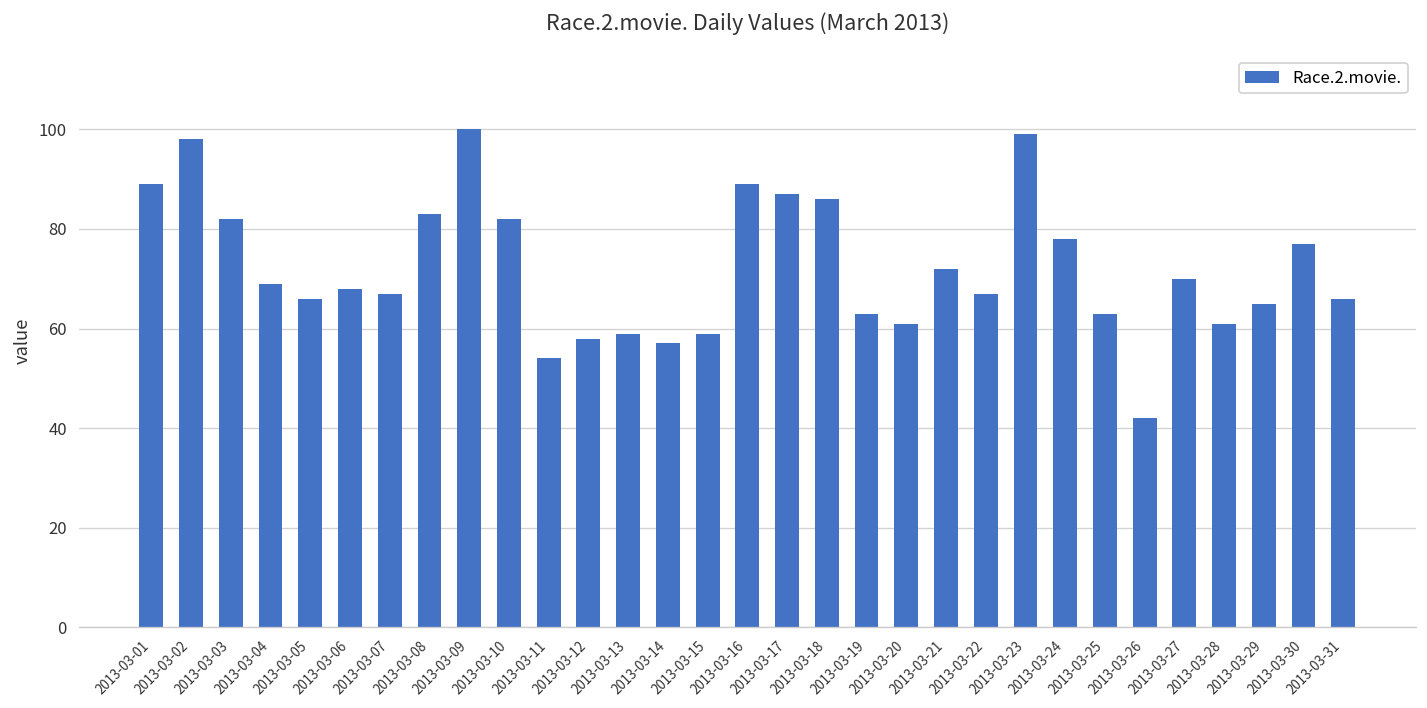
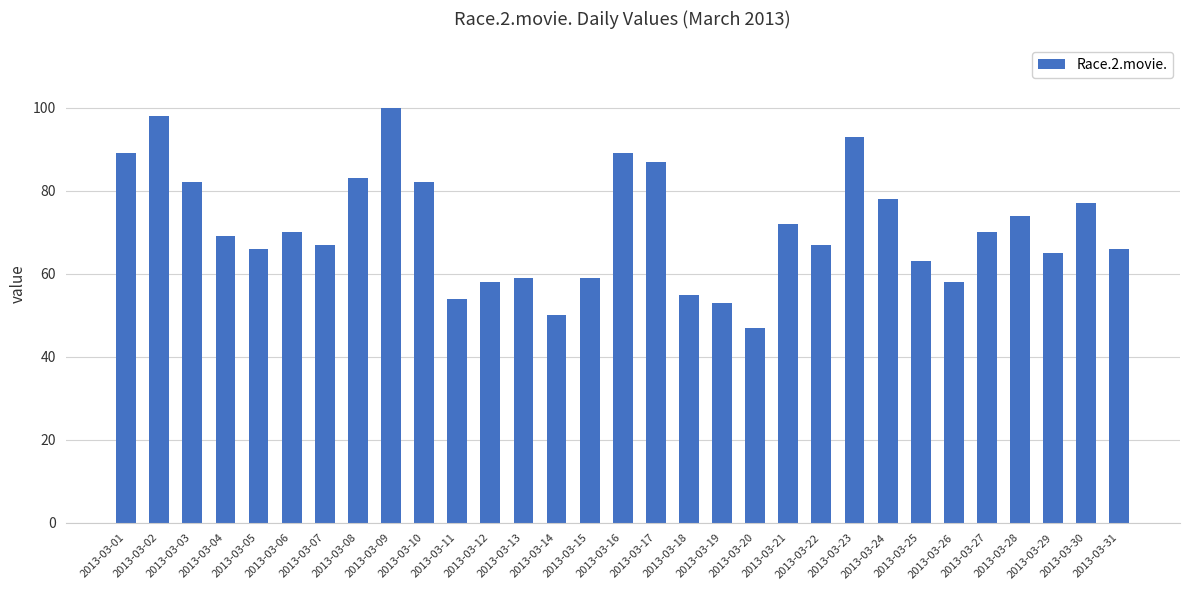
2013-03-06: 68 -> 70
2013-03-14: 57 -> 50
2013-03-18: 86 -> 55
2013-03-19: 63 -> 53
2013-03-20: 61 -> 47
2013-03-23: 99 -> 93
2013-03-26: 42 -> 58
2013-03-28: 61 -> 74
